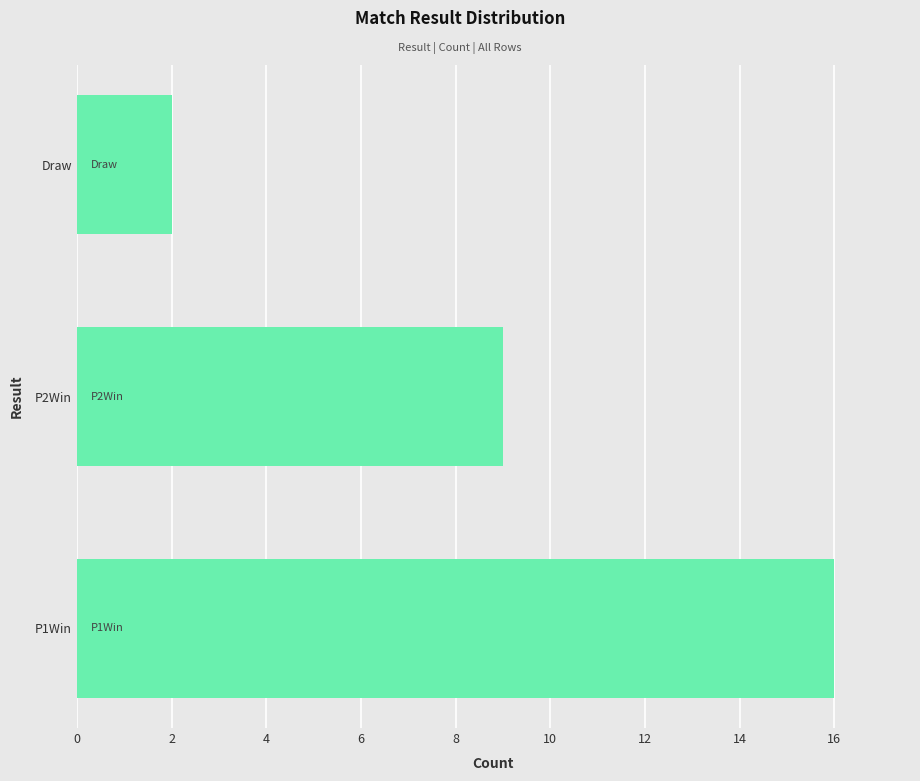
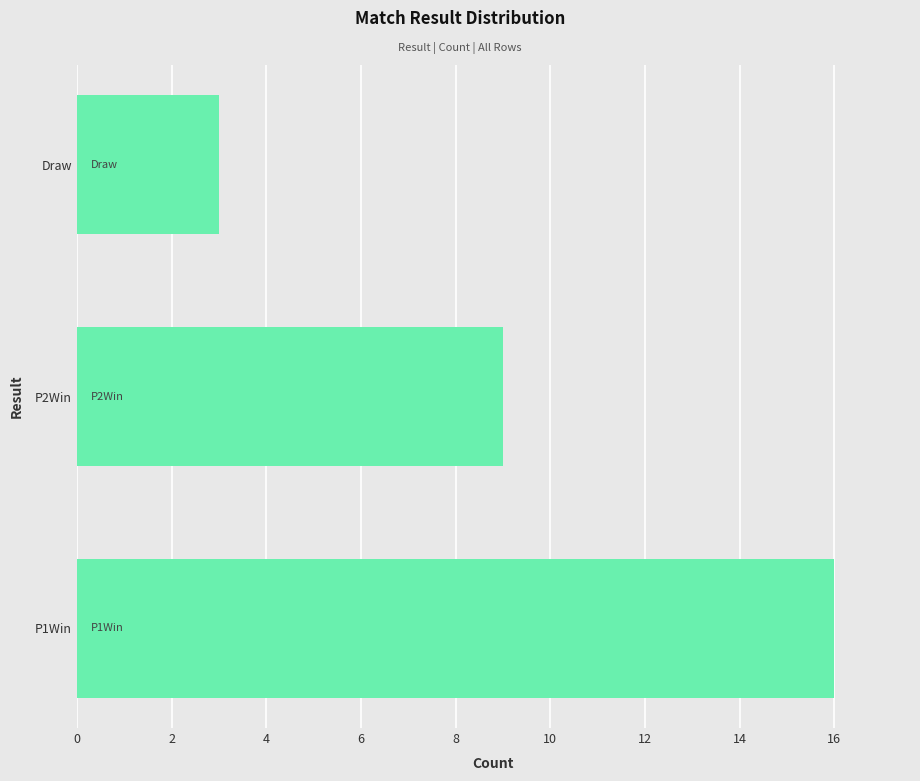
Draw: 2 -> 3
